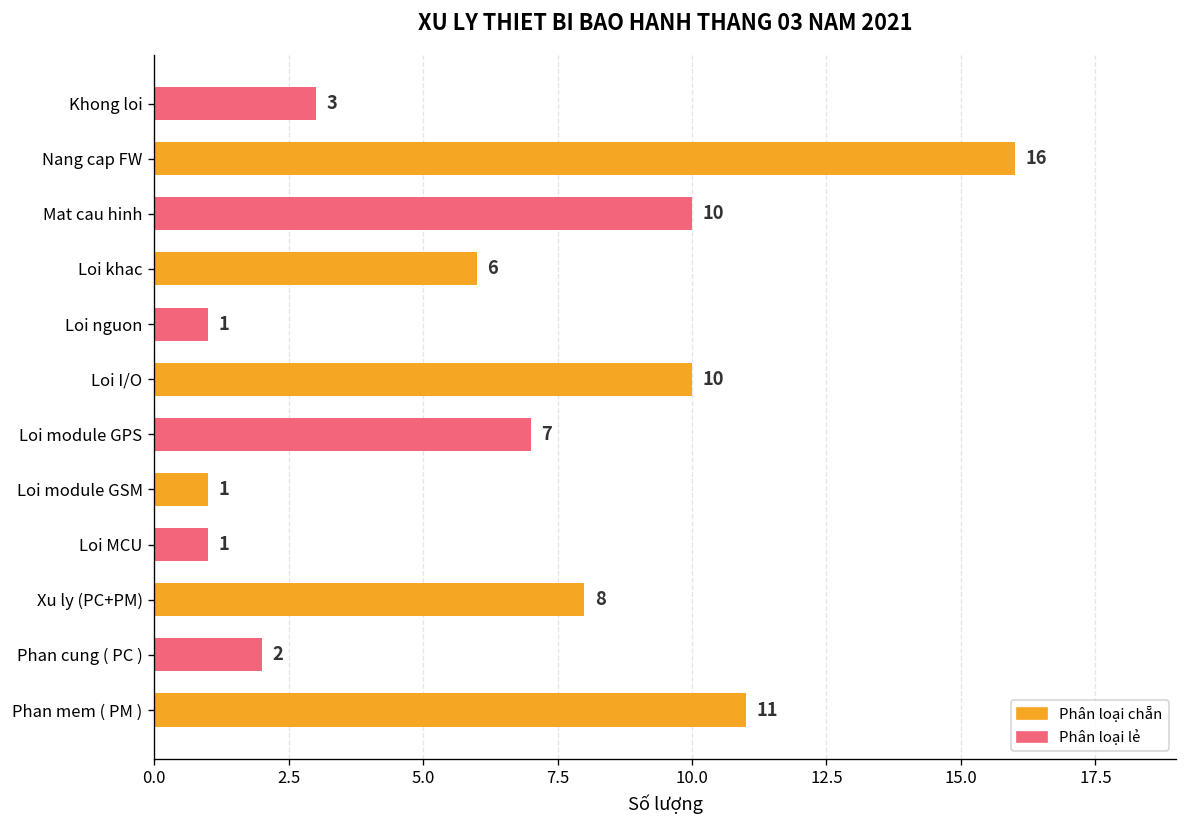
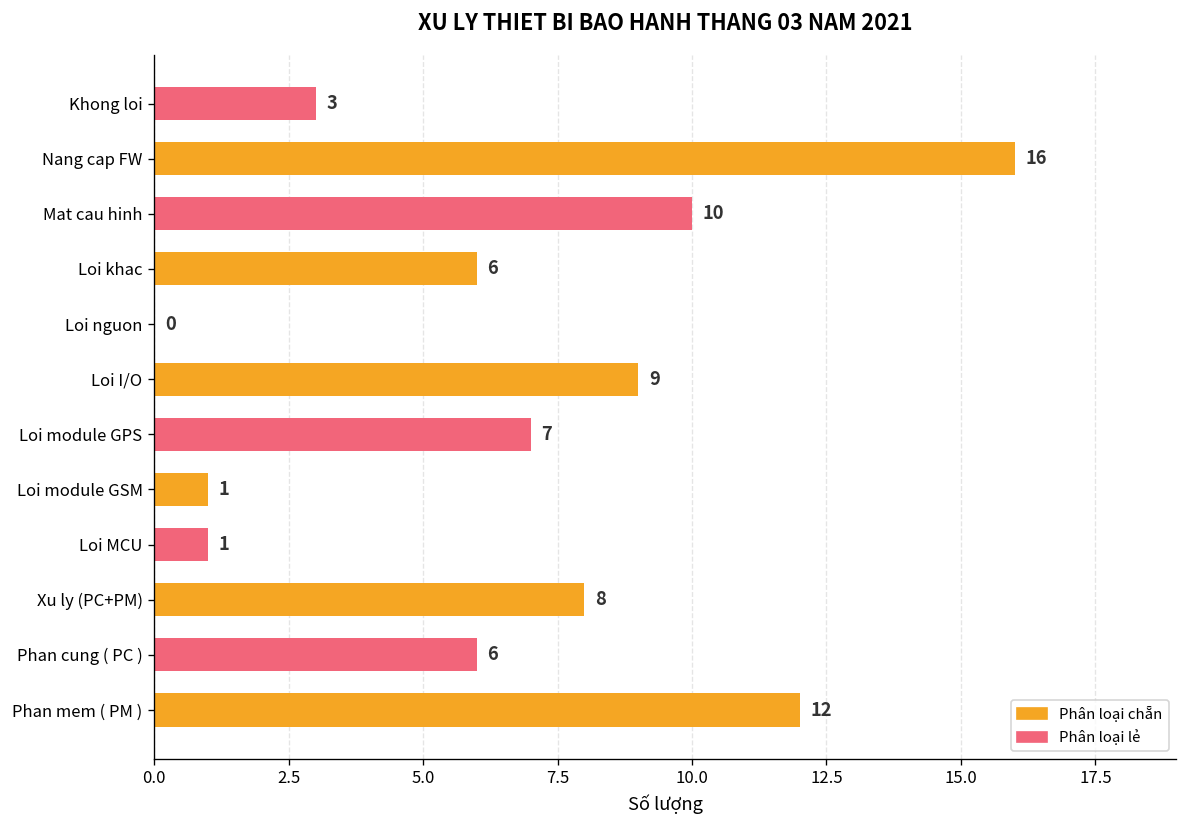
Loi nguon: 1 -> 0
Loi I/O: 10 -> 9
Phan cung ( PC ): 2 -> 6
Phan mem ( PM ): 11 -> 12
